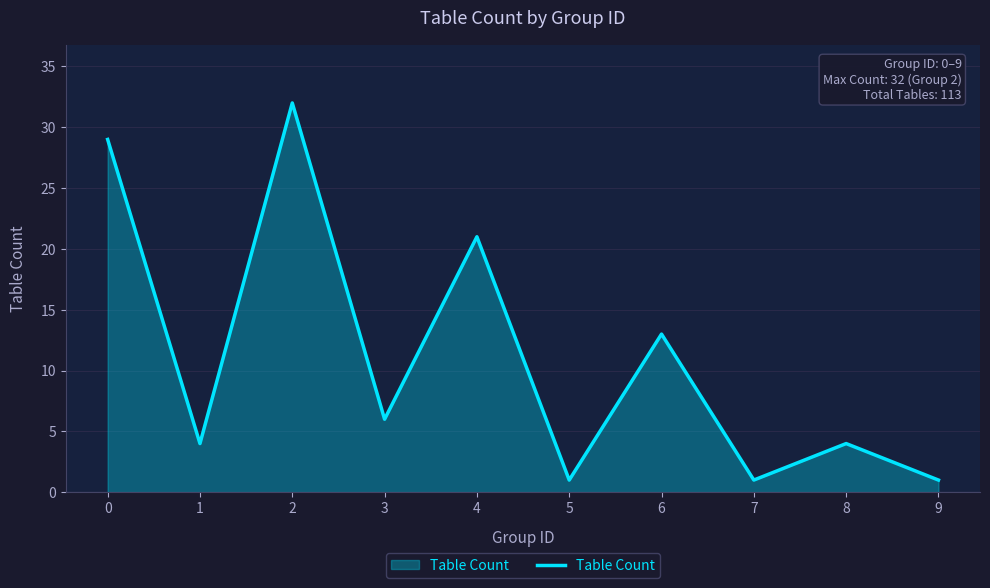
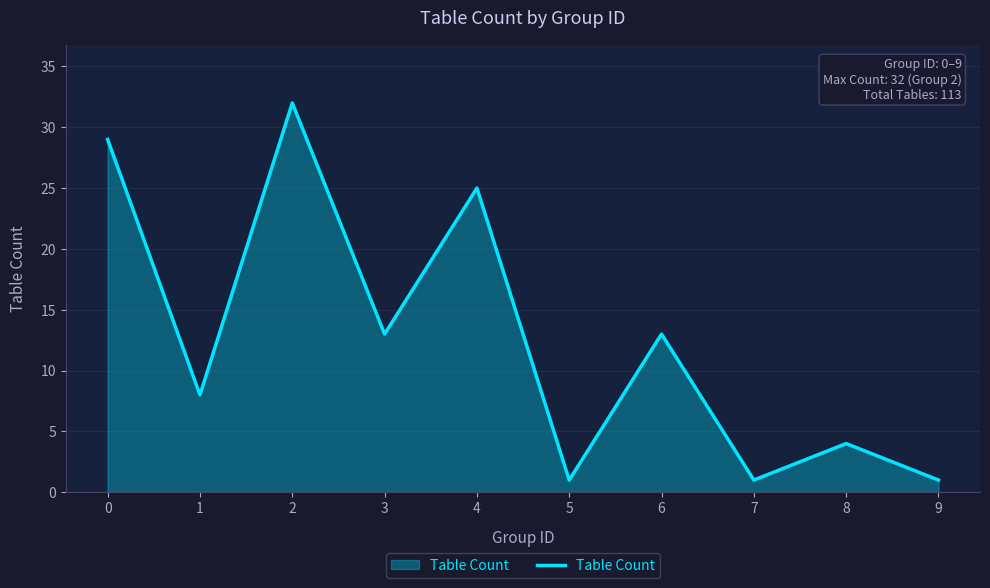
1: 4 -> 8
3: 6 -> 13
4: 21 -> 25
